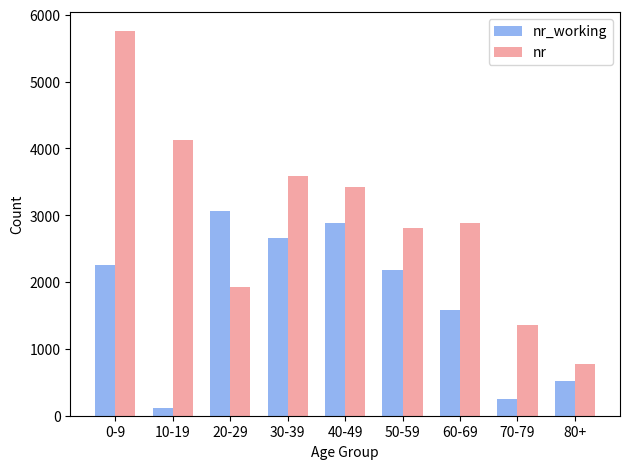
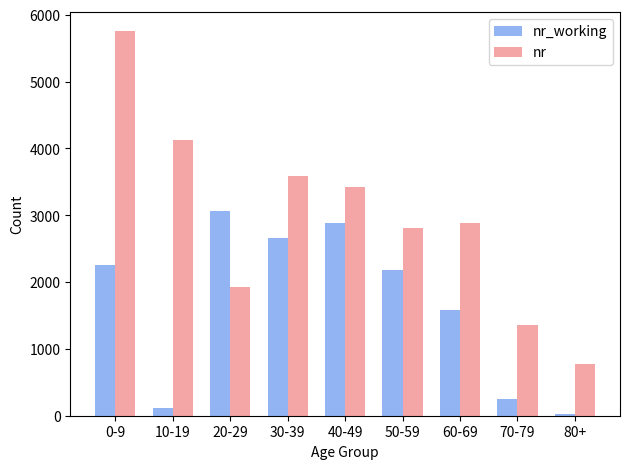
nr_working, 80+: 500 -> 0
